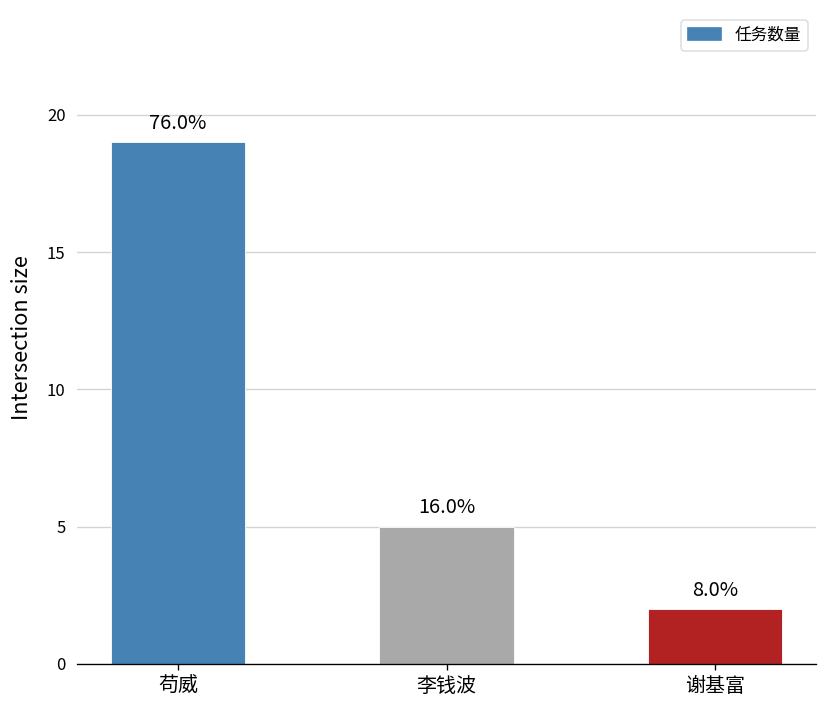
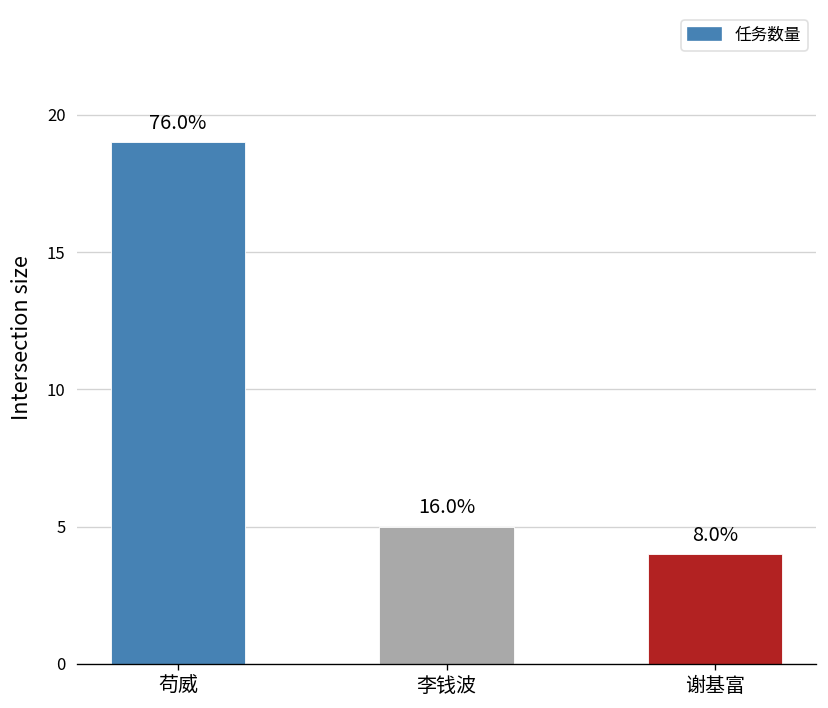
谢基富: 2 -> 4
